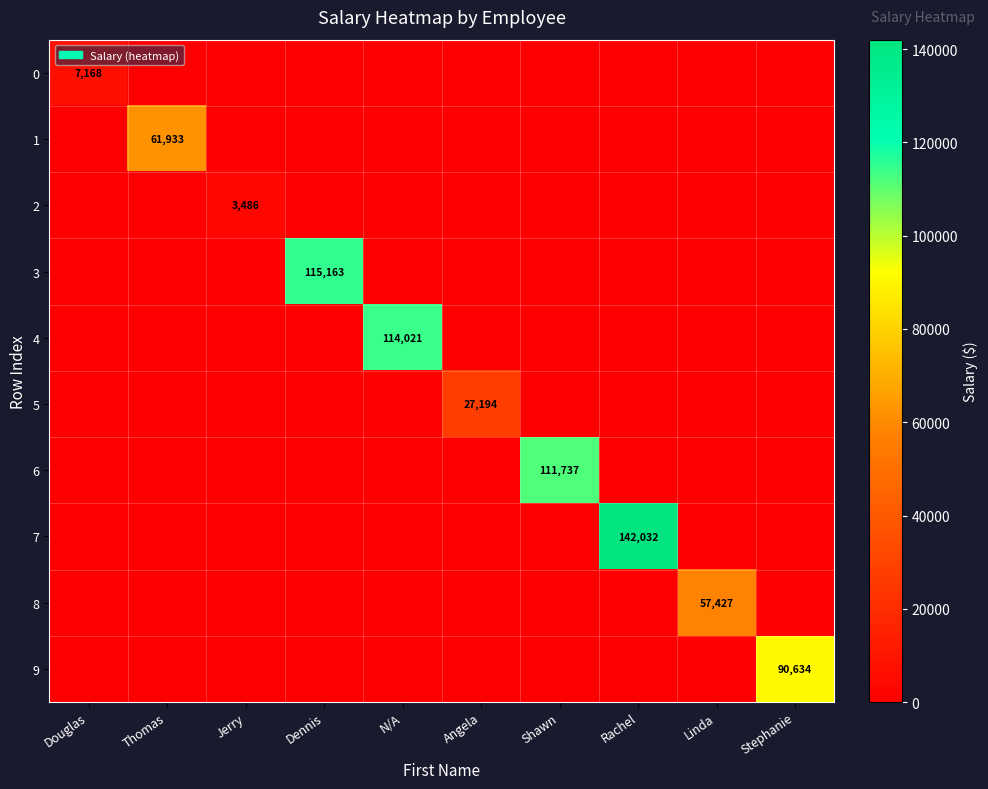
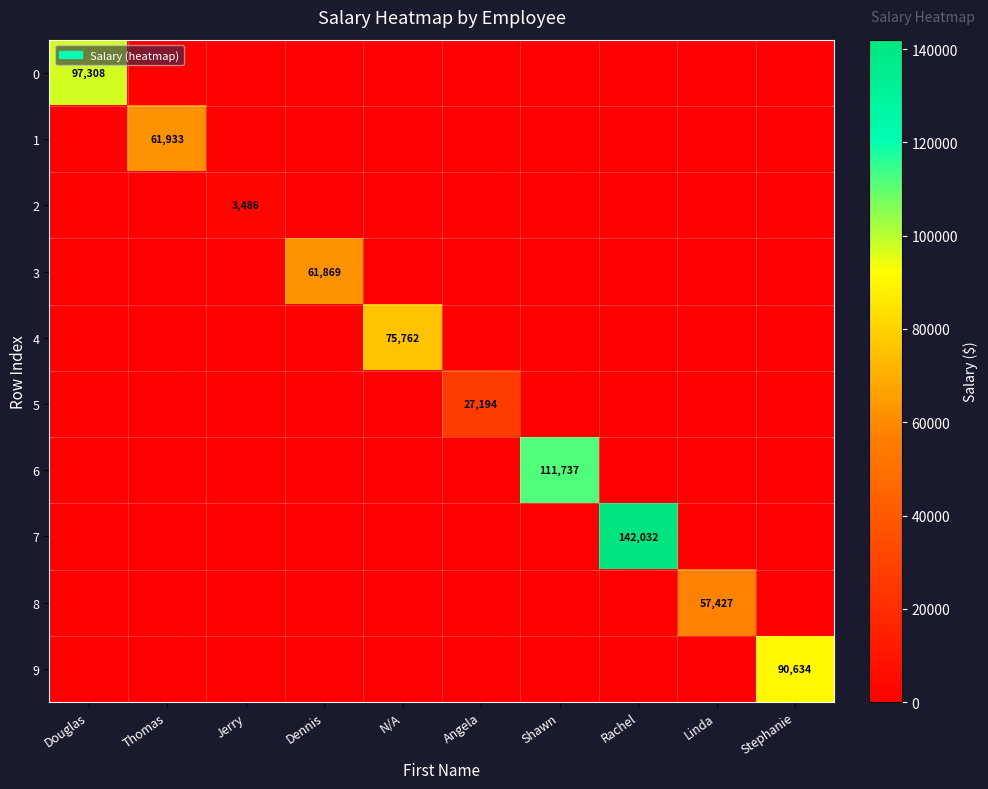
0, Douglas: 7,168 -> 97,308
3, Dennis: 115,163 -> 61,869
4, N/A: 114,021 -> 75,762
